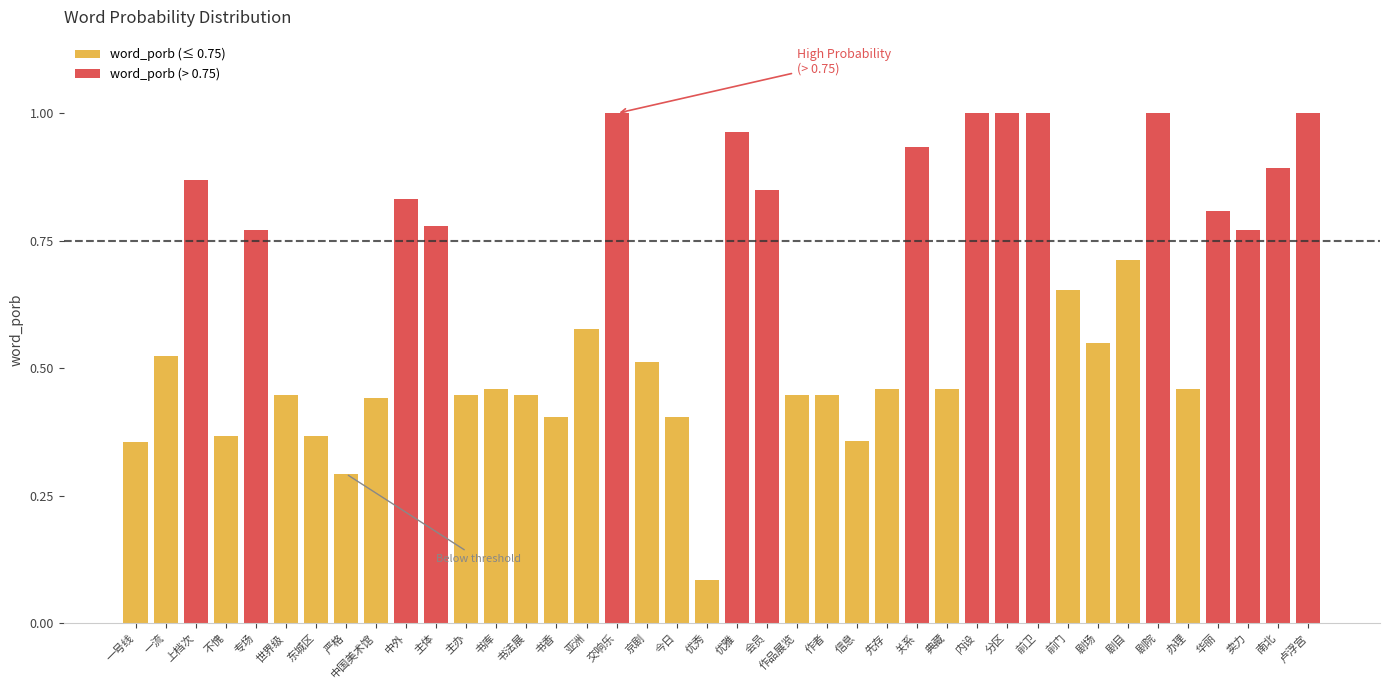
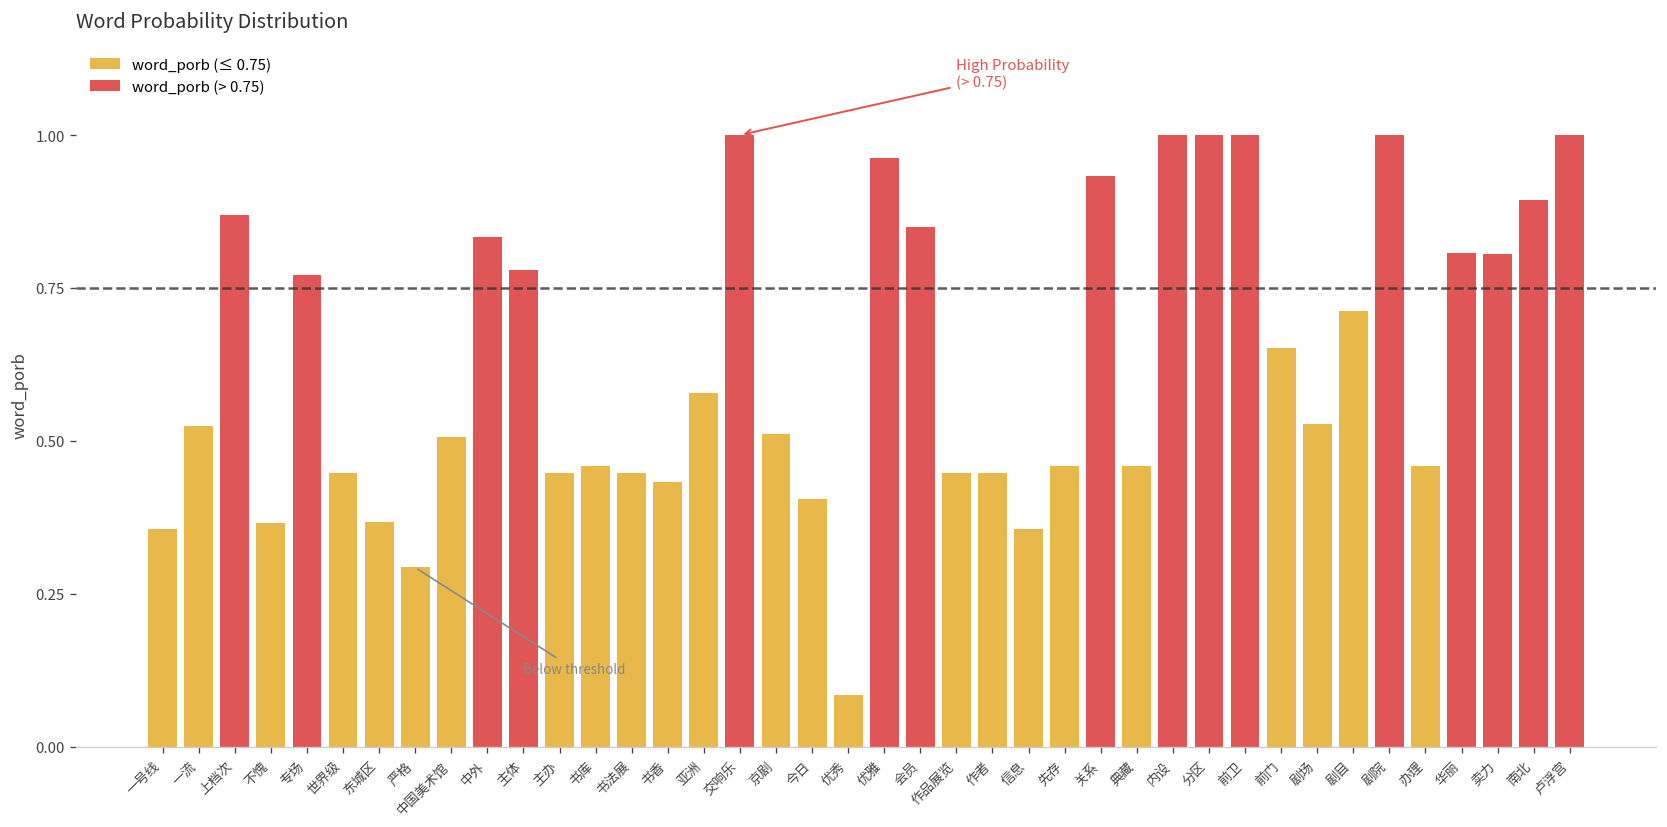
word_porb (≤ 0.75), 中国美术馆: 0.44 -> 0.51
word_porb (≤ 0.75), 书香: 0.40 -> 0.43
word_porb (≤ 0.75), 剧场: 0.55 -> 0.53
word_porb (> 0.75), 卖力: 0.77 -> 0.81
